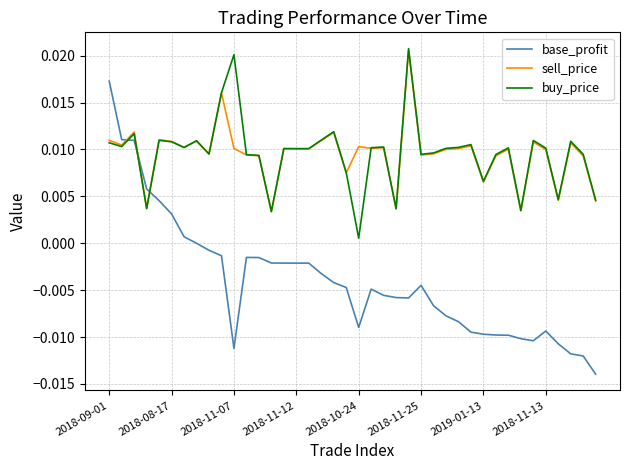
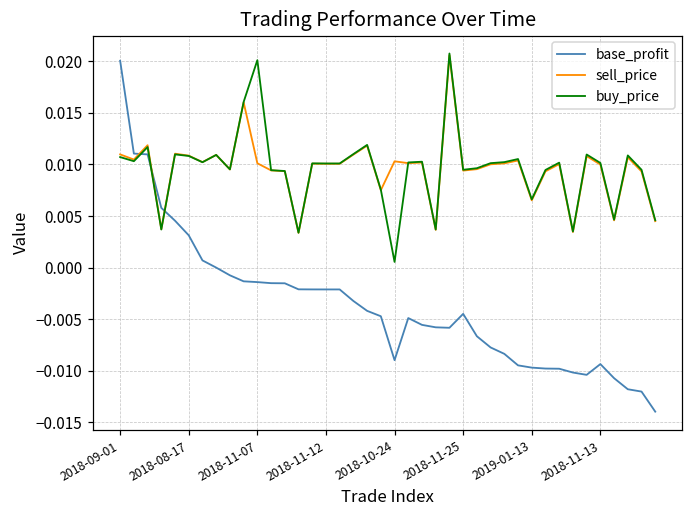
base_profit, 2018-09-01: 0.017 -> 0.020
base_profit, 2018-11-07: -0.011 -> -0.001
